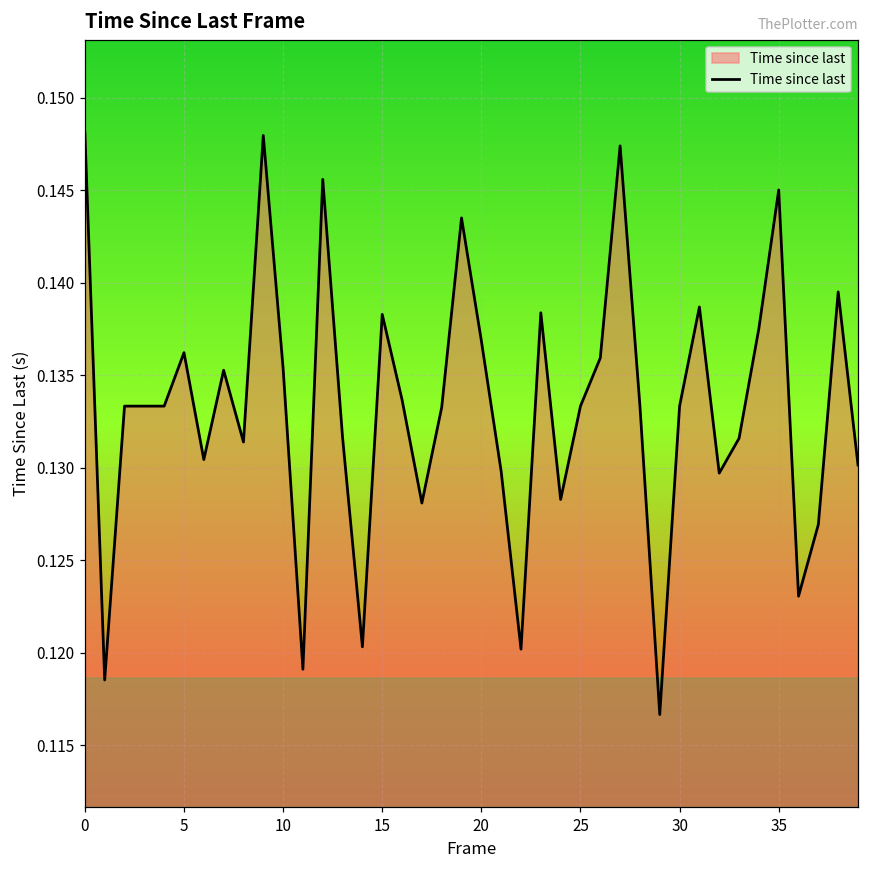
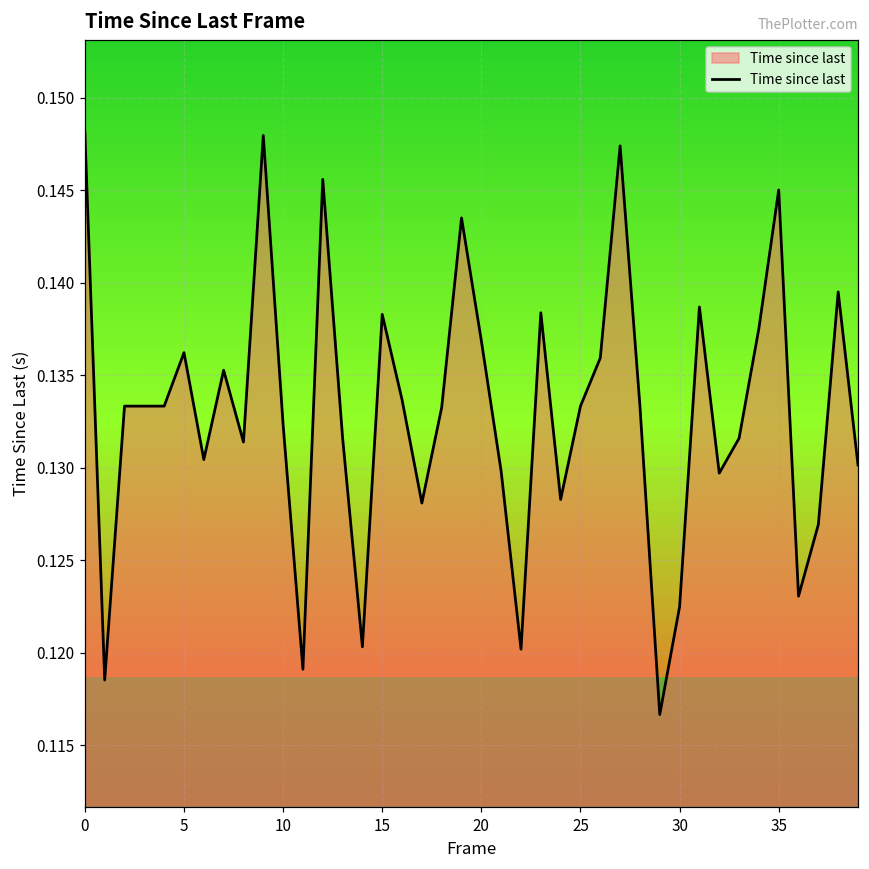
10: 0.1354 -> 0.1323
30: 0.1333 -> 0.1225
